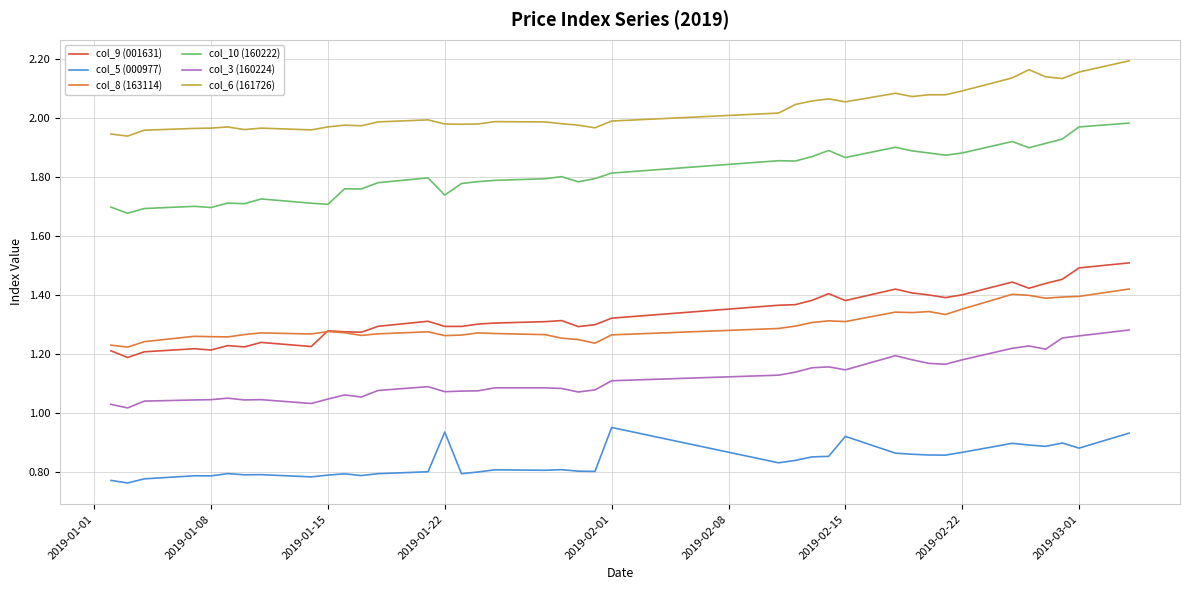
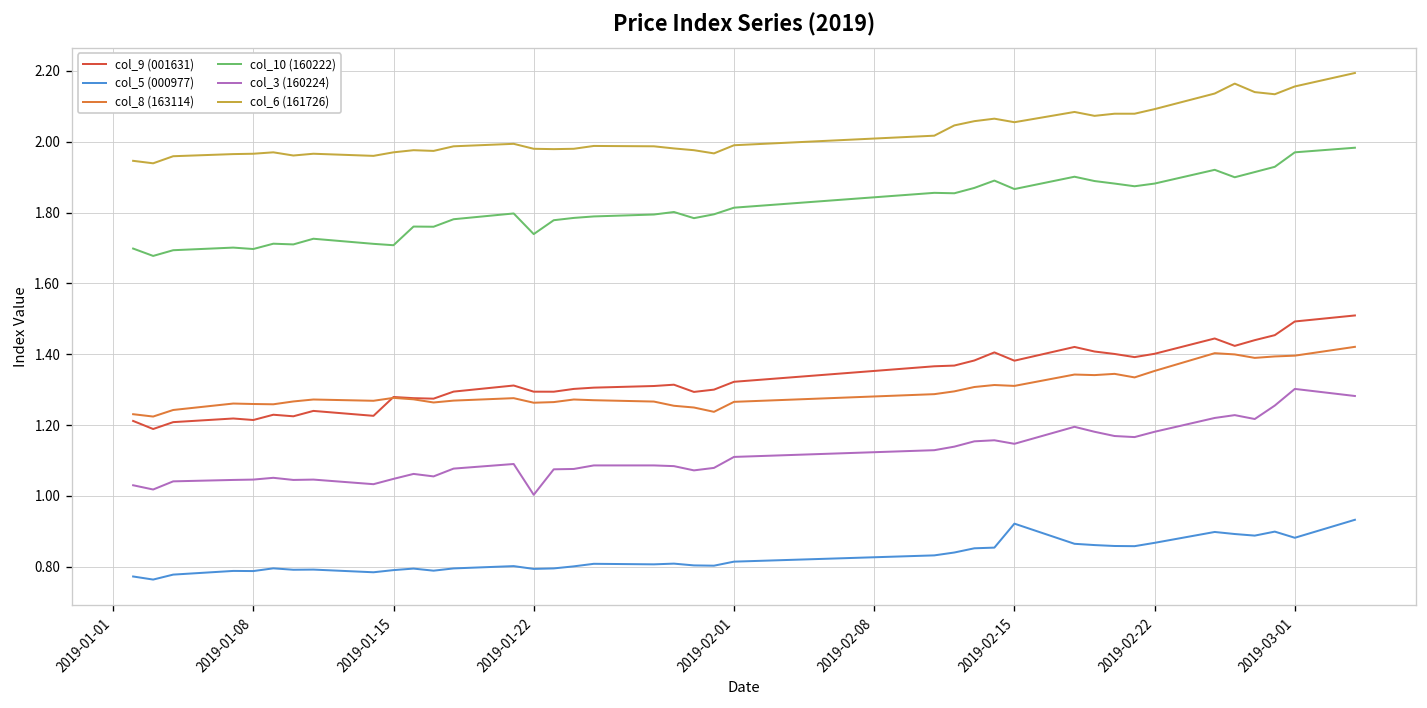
col_5 (000977), 2019-01-22: 0.94 -> 0.79
col_3 (160224), 2019-01-22: 1.07 -> 1.00
col_5 (000977), 2019-02-01: 0.95 -> 0.81
col_3 (160224), 2019-03-01: 1.26 -> 1.30
